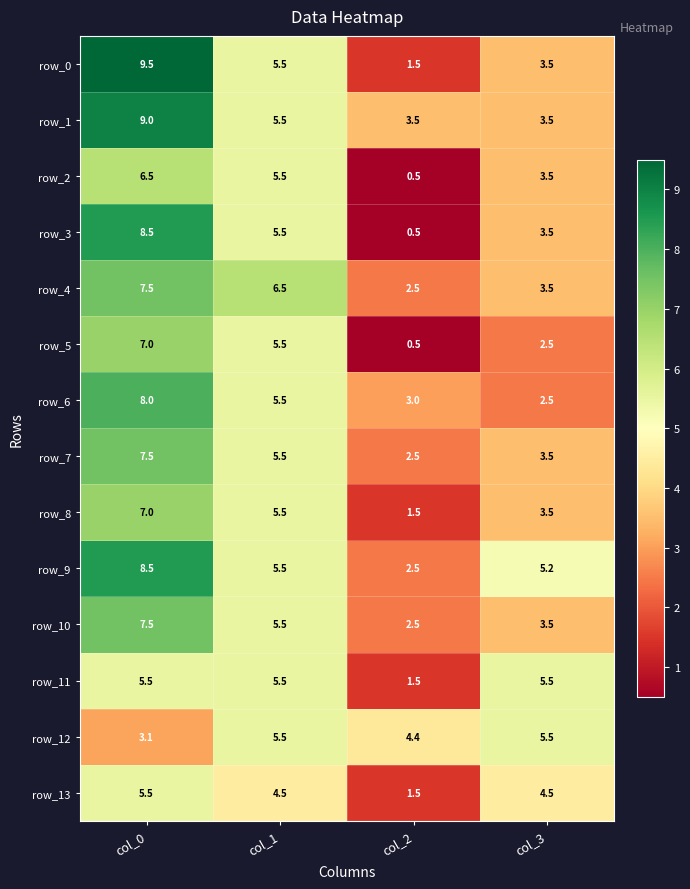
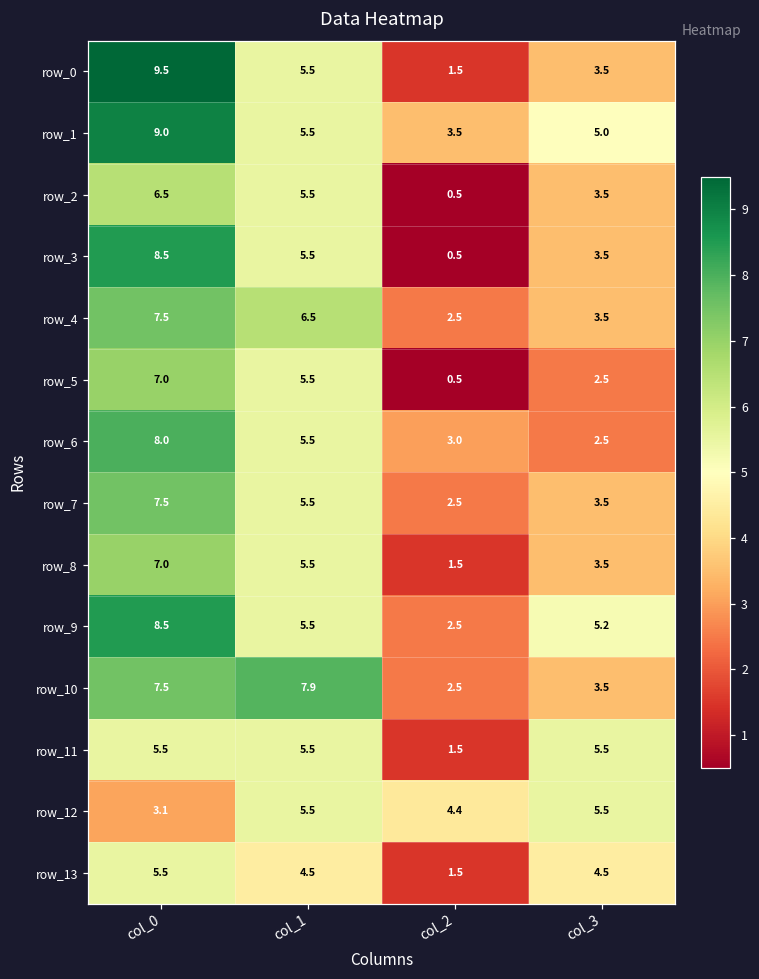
row_1, col_3: 3.5 -> 5.0
row_10, col_1: 5.5 -> 7.9
